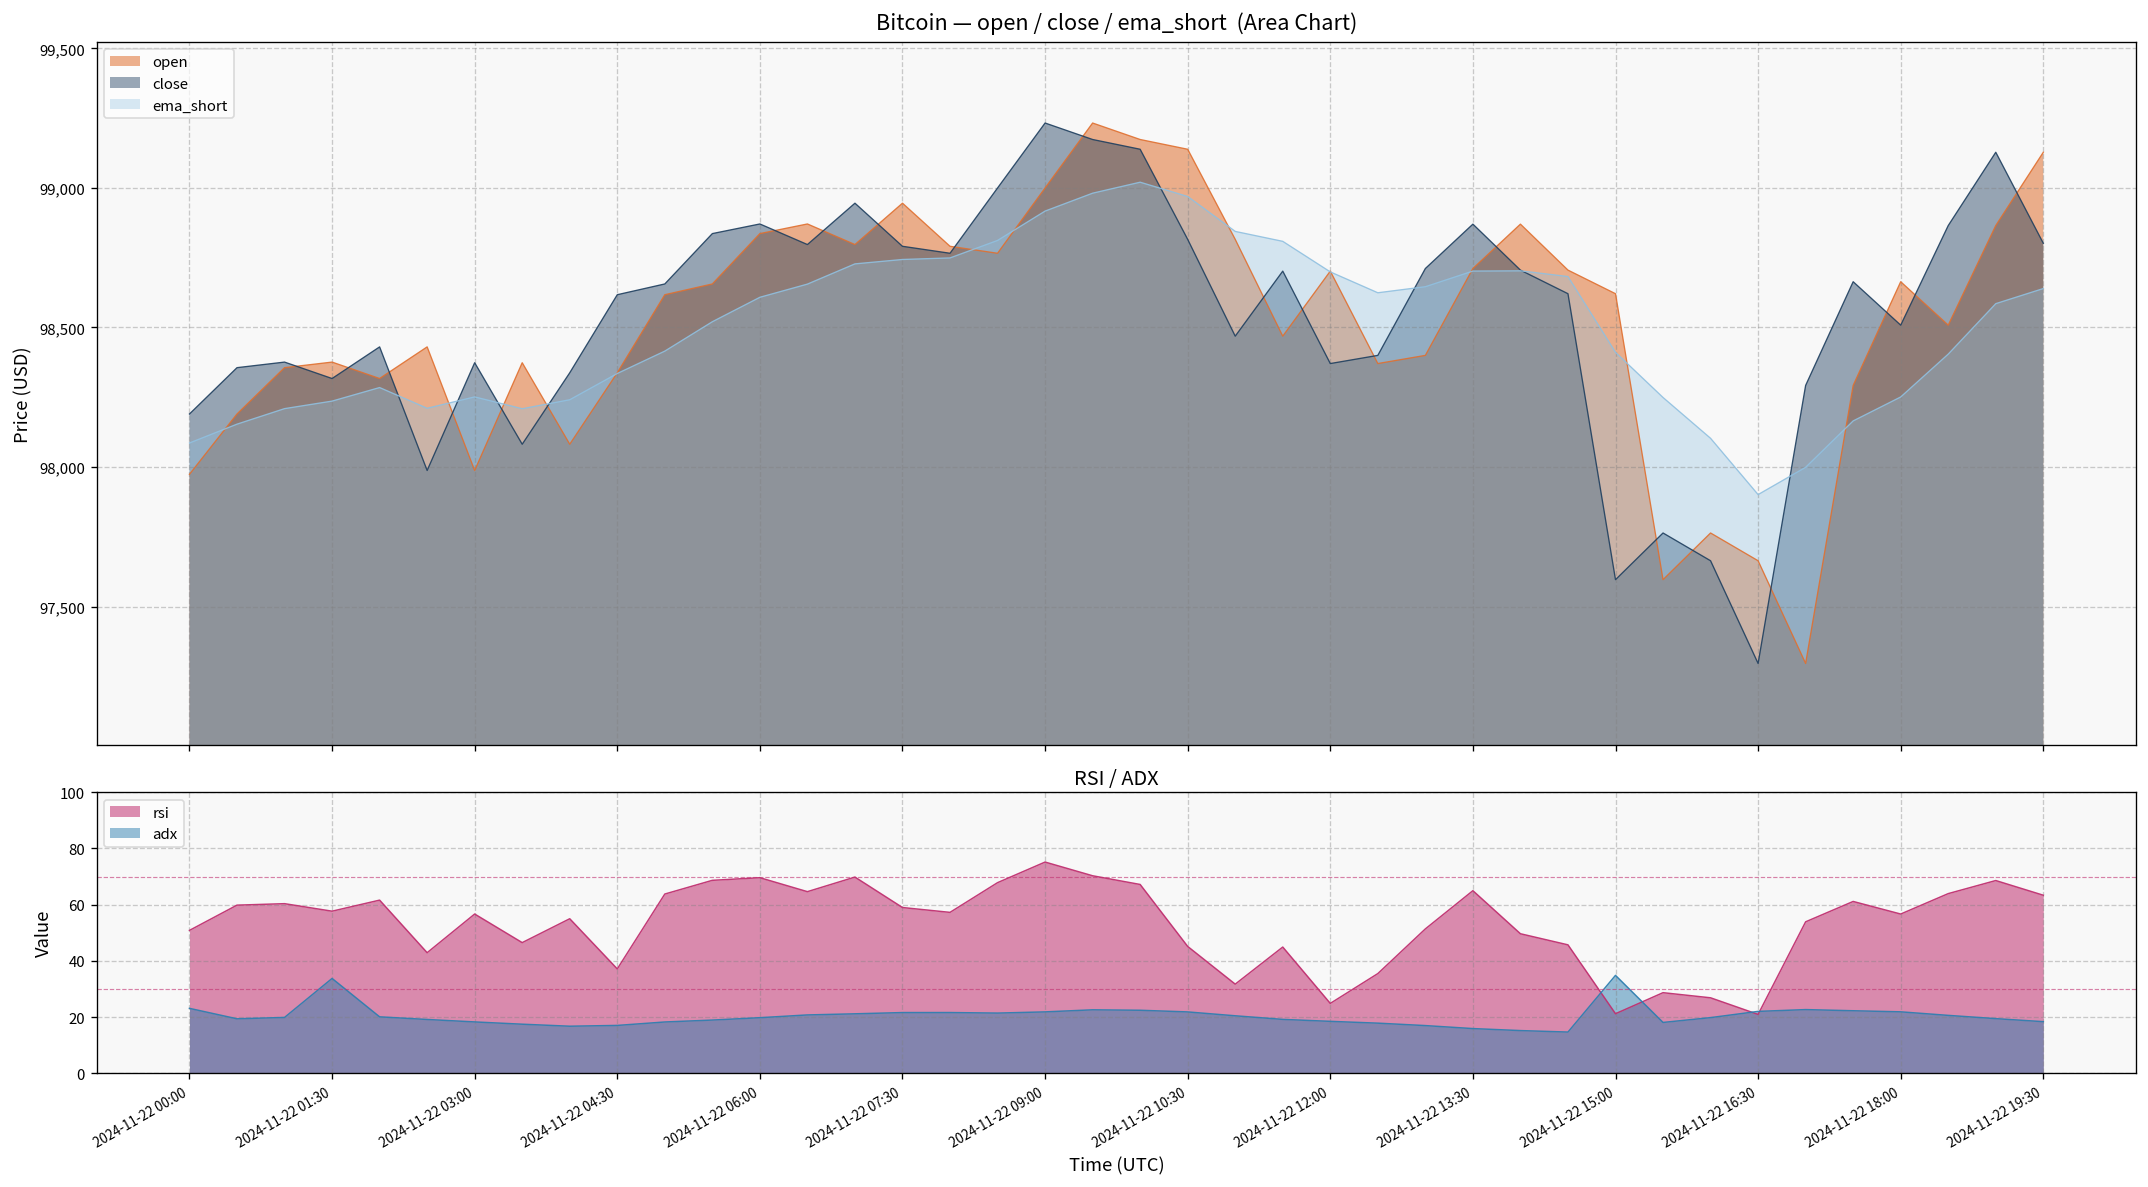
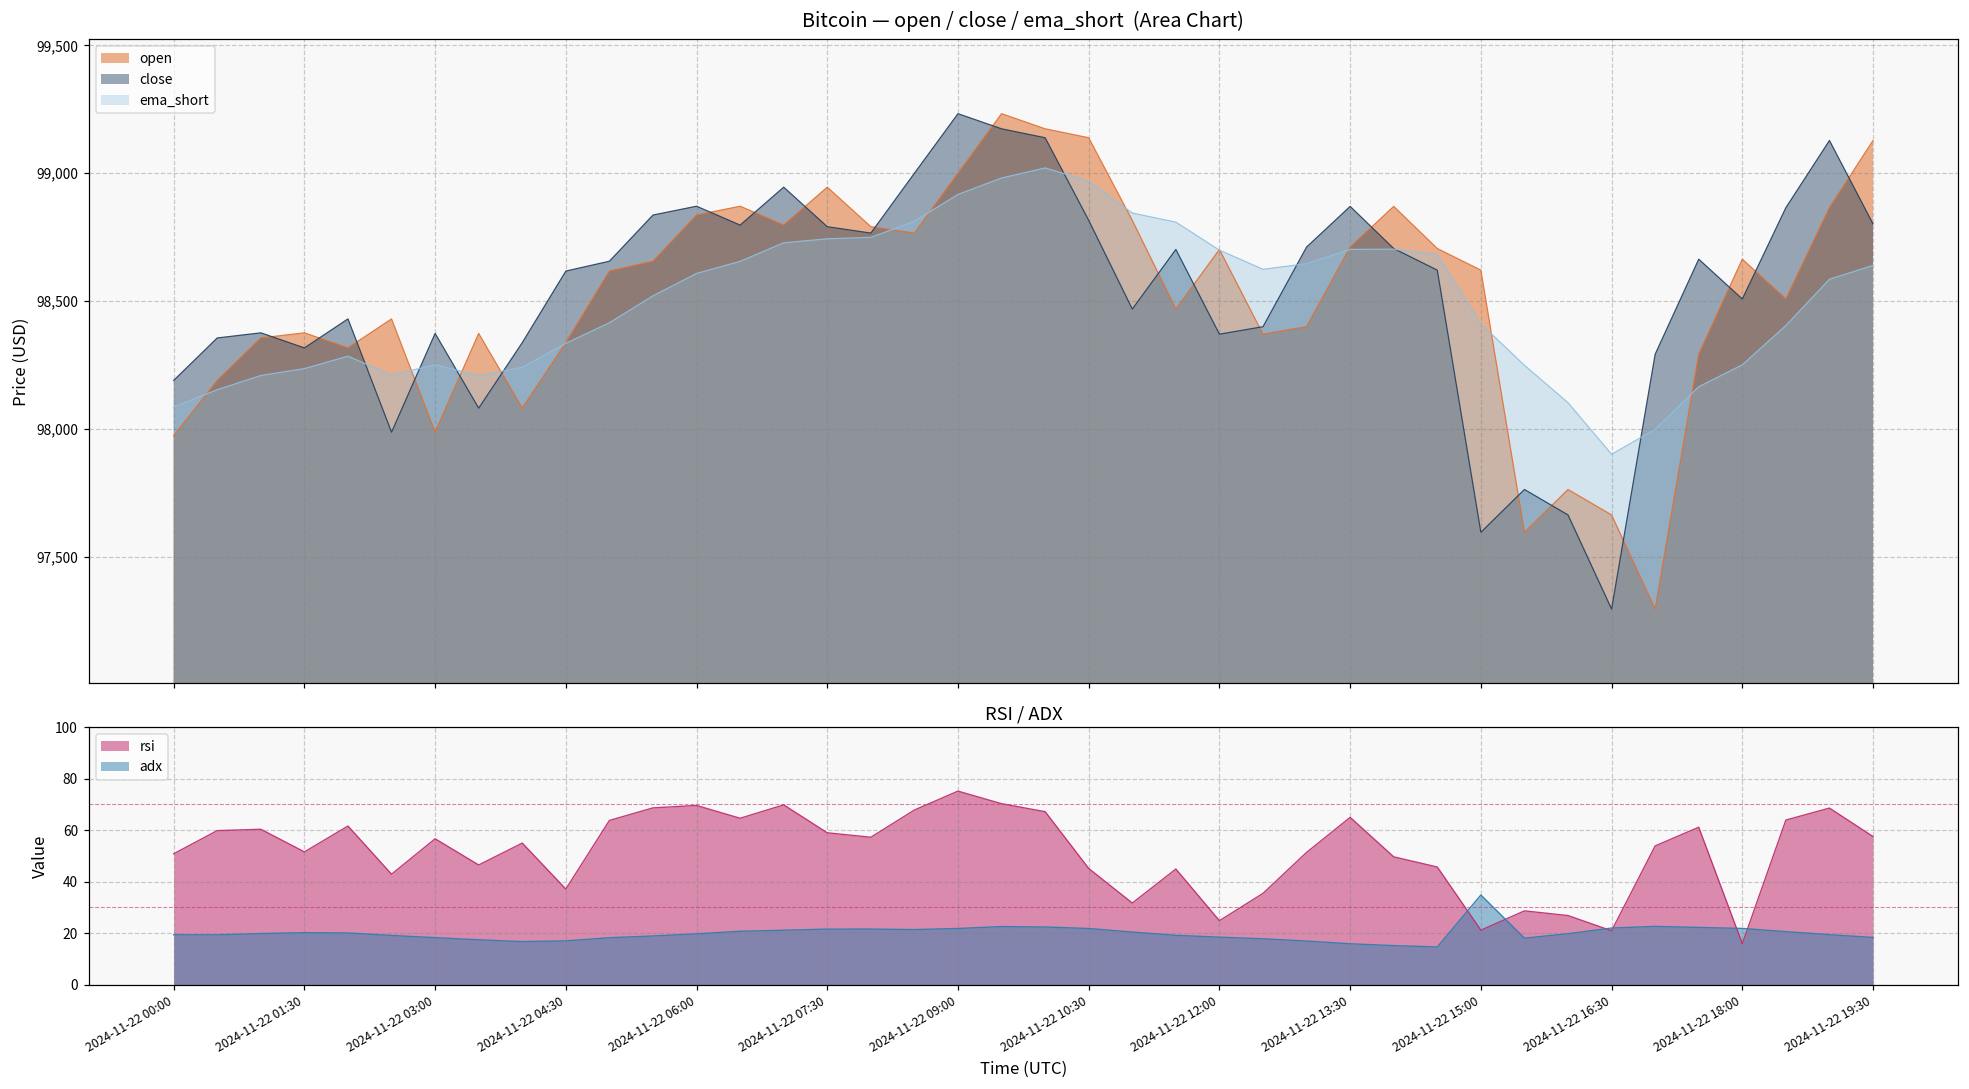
RSI / ADX, adx, 2024-11-22 00:00: 23 -> 19
RSI / ADX, rsi, 2024-11-22 01:30: 58 -> 52
RSI / ADX, adx, 2024-11-22 01:30: 34 -> 20
RSI / ADX, rsi, 2024-11-22 18:00: 57 -> 16
RSI / ADX, rsi, 2024-11-22 19:30: 63 -> 58
